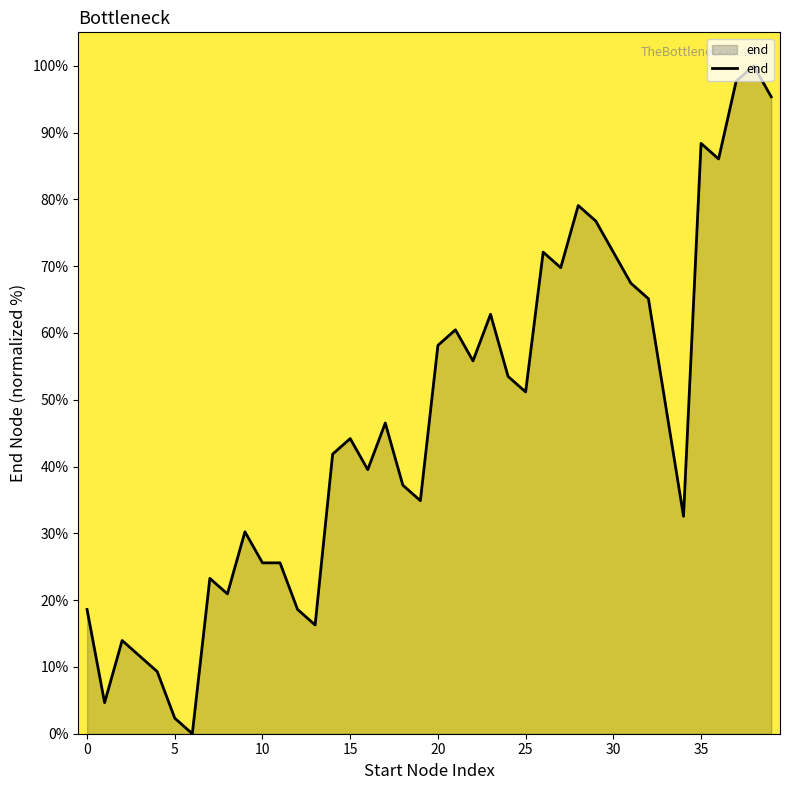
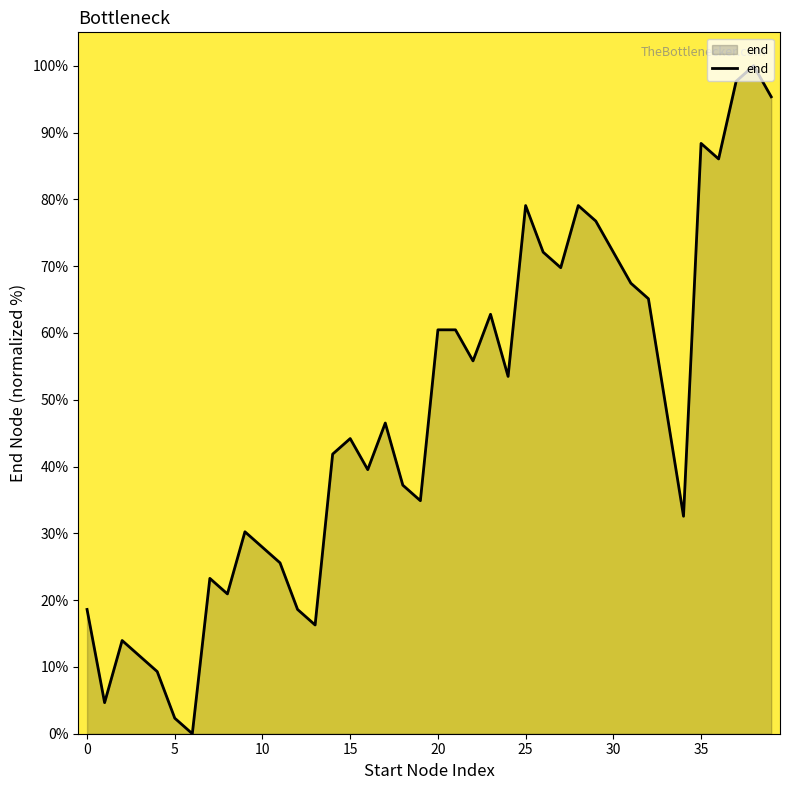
10: 26% -> 28%
20: 58% -> 60%
25: 51% -> 79%
